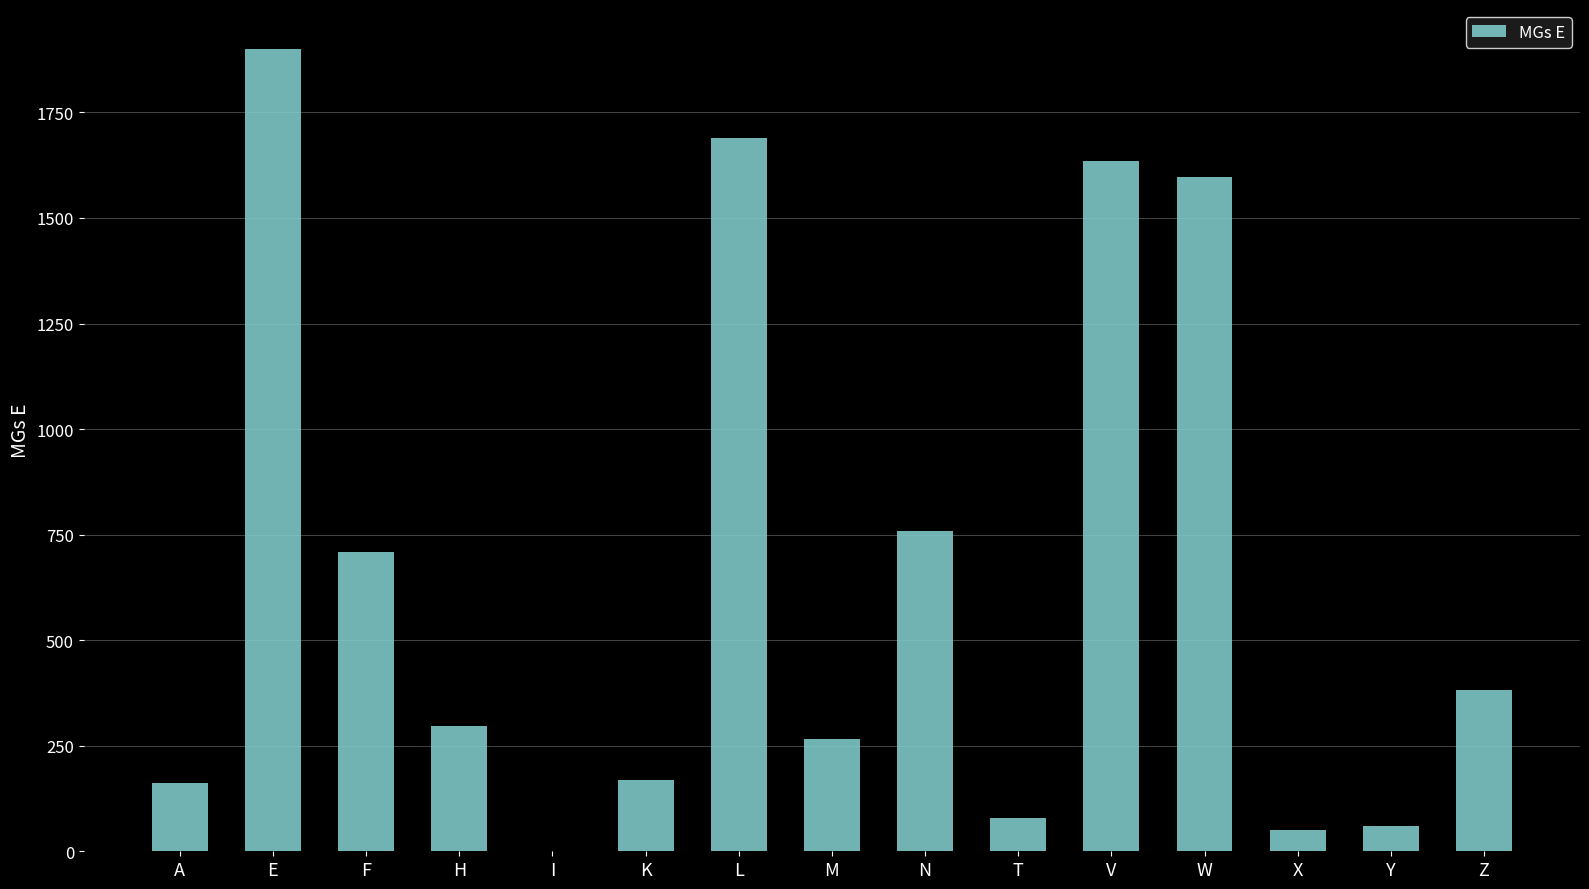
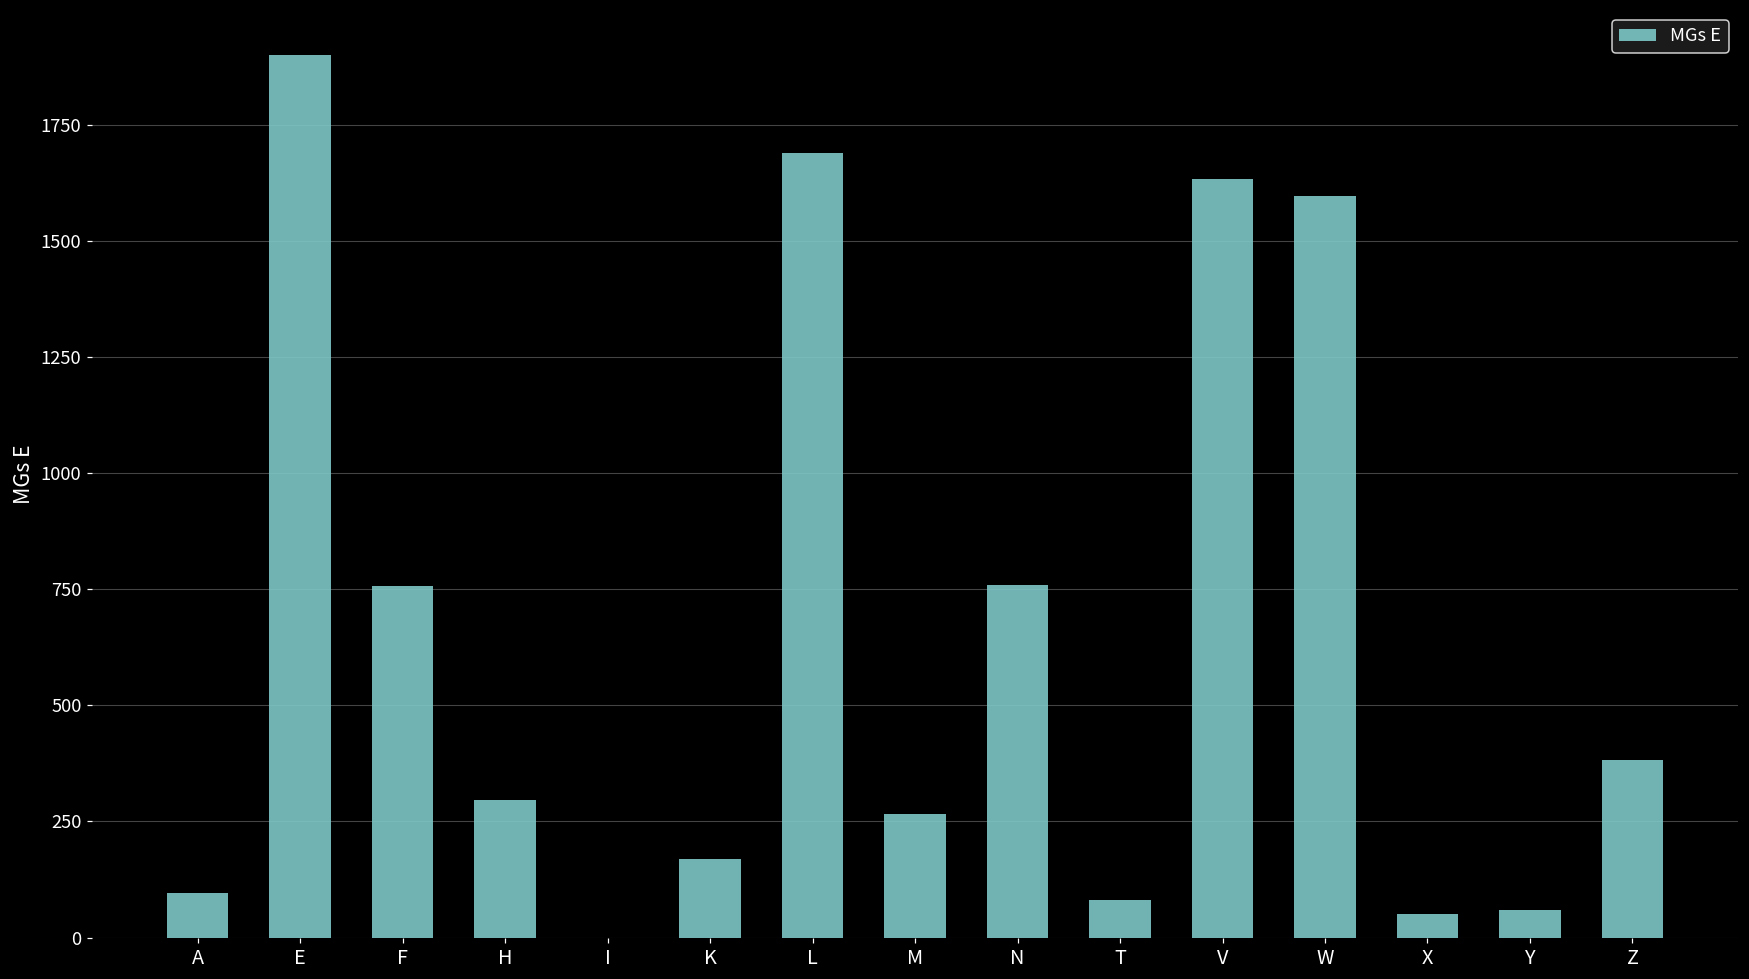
A: 160 -> 100
F: 710 -> 760
